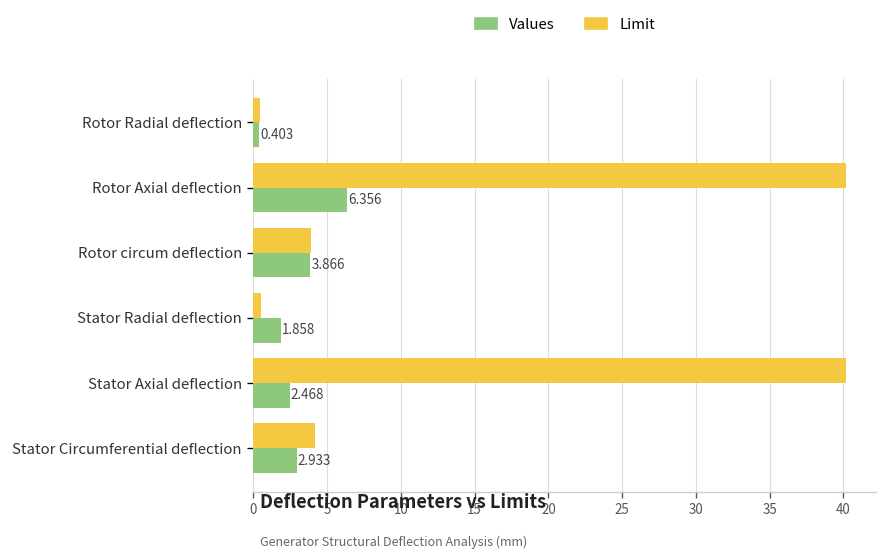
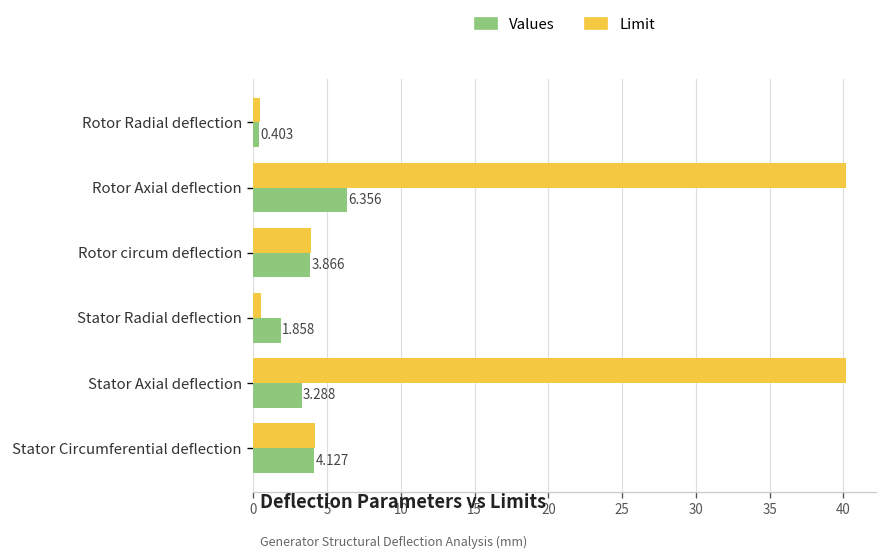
Values, Stator Axial deflection: 2.468 -> 3.288
Values, Stator Circumferential deflection: 2.933 -> 4.127
